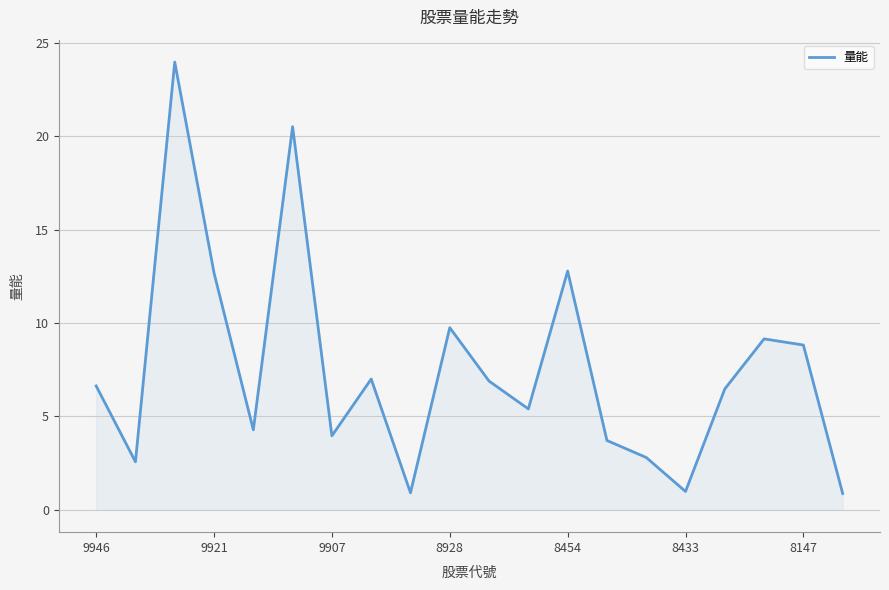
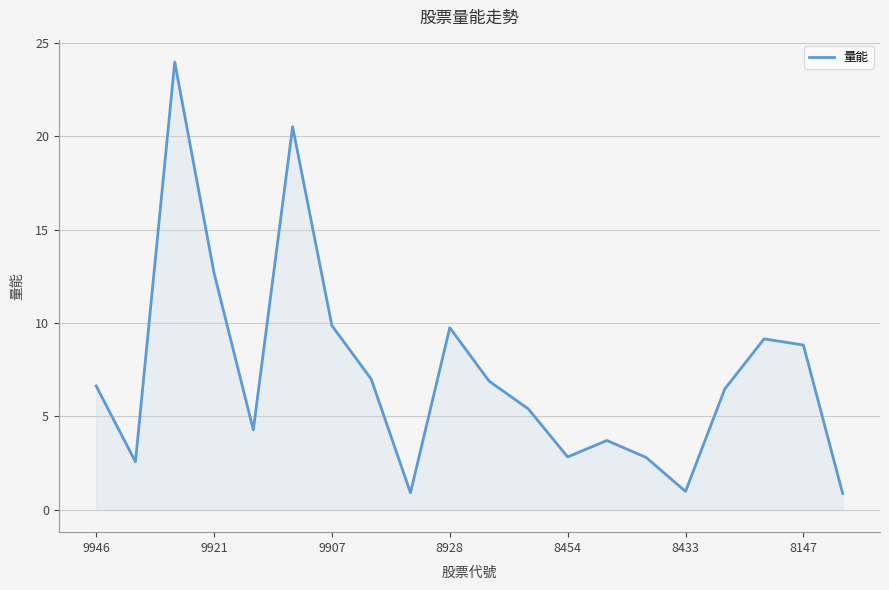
9907: 4.0 -> 9.9
8454: 12.8 -> 2.8
